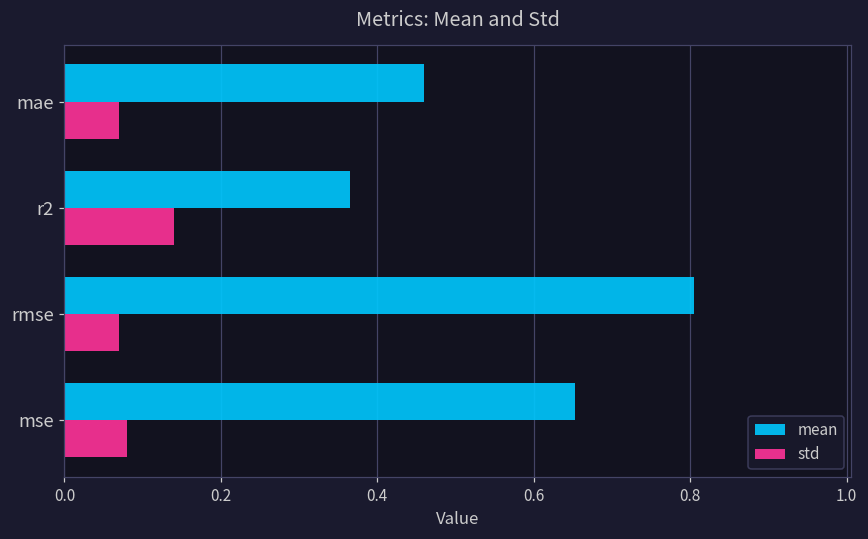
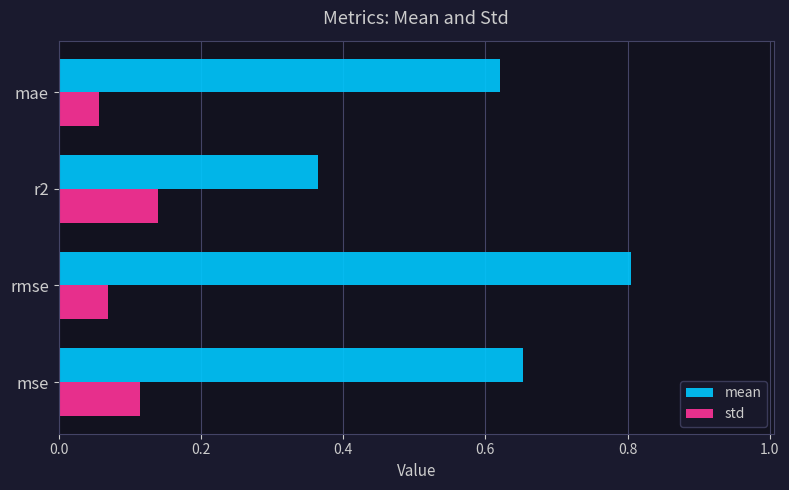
mean, mae: 0.46 -> 0.62
std, mae: 0.07 -> 0.06
std, mse: 0.08 -> 0.11
